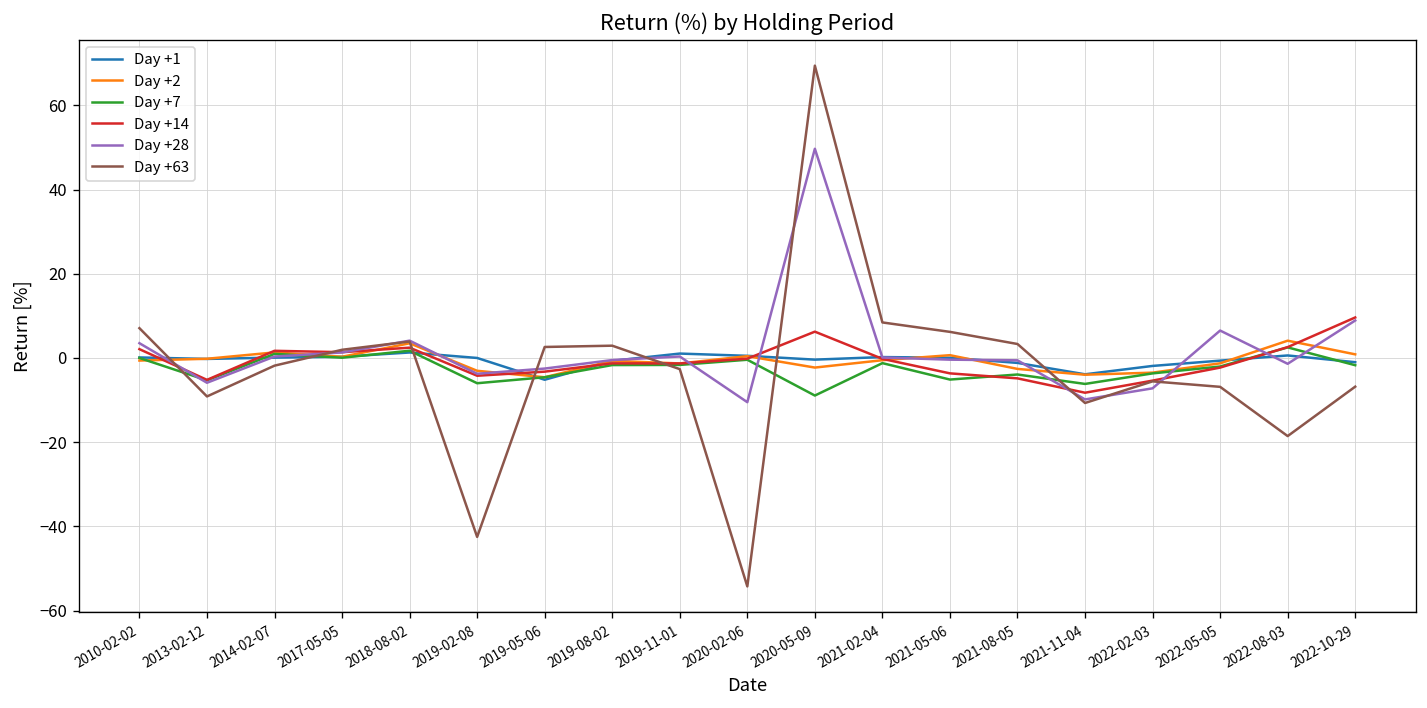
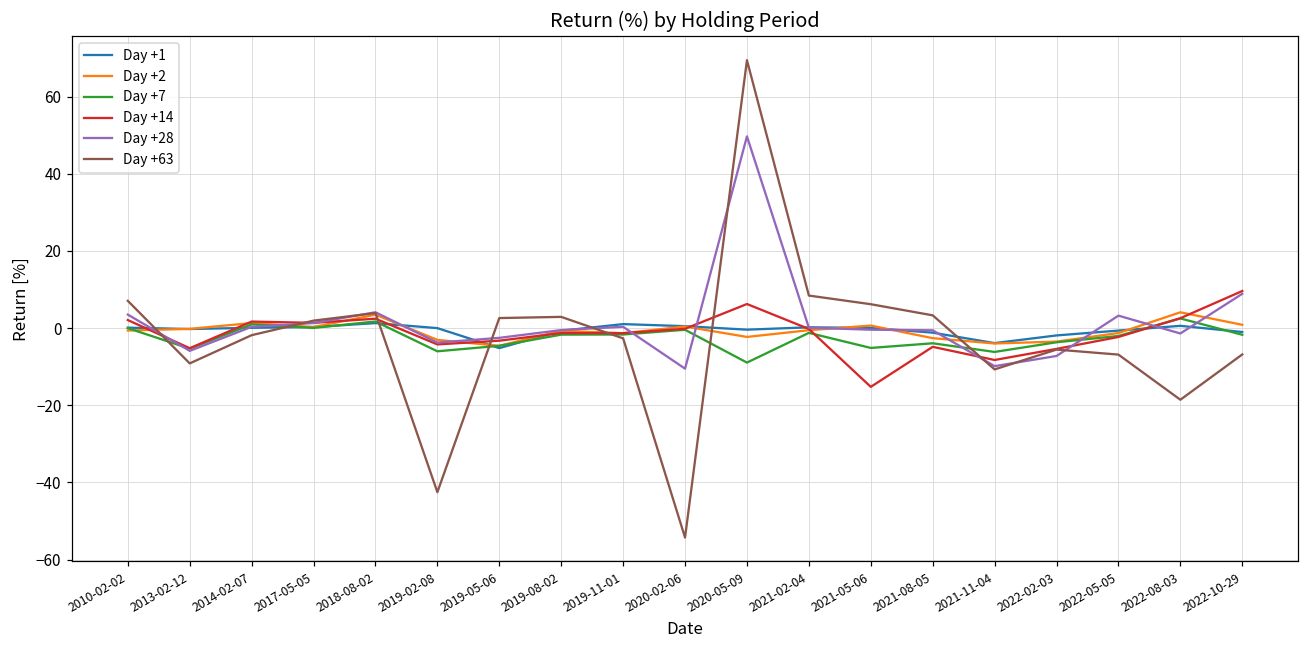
Day +14, 2021-05-06: -4 -> -15
Day +28, 2022-05-05: 7 -> 3
